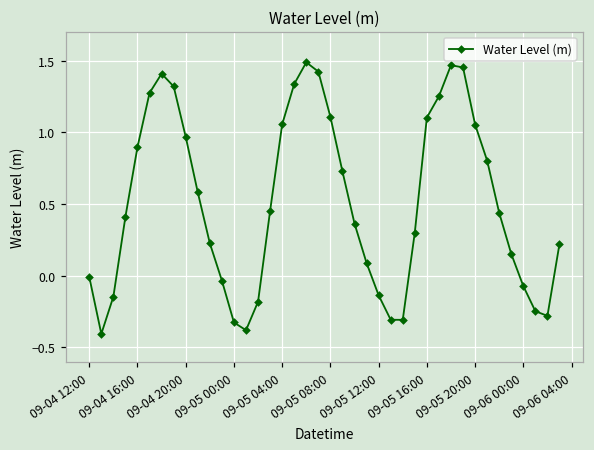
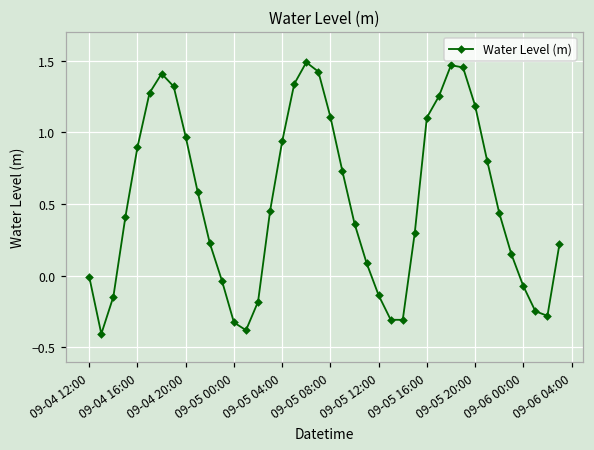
09-05 04:00: 1.06 -> 0.94
09-05 20:00: 1.05 -> 1.19
